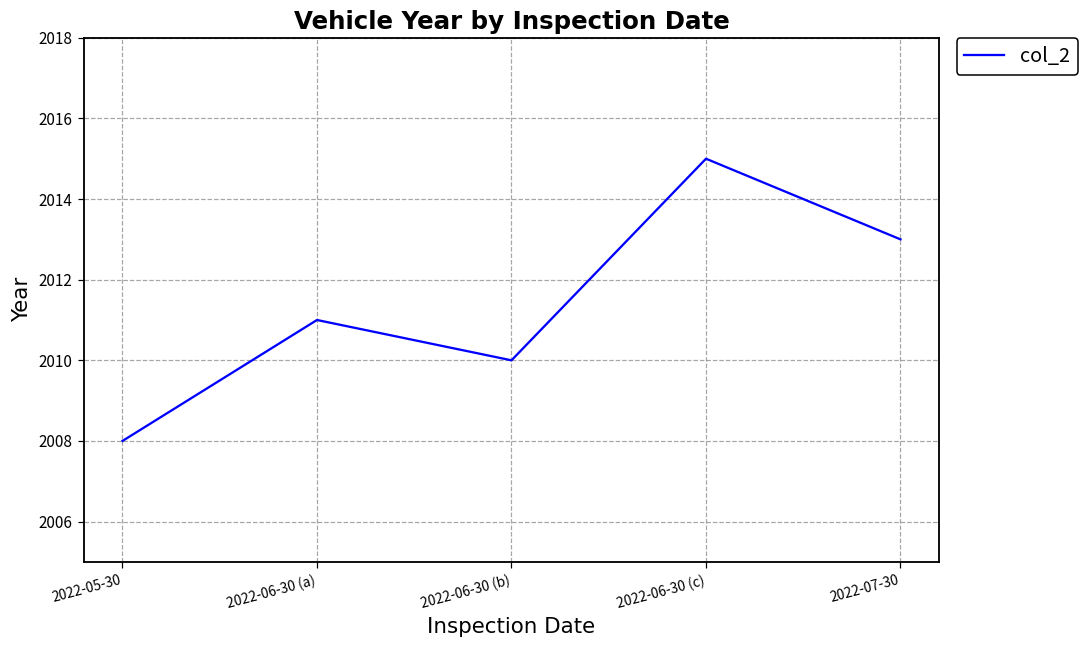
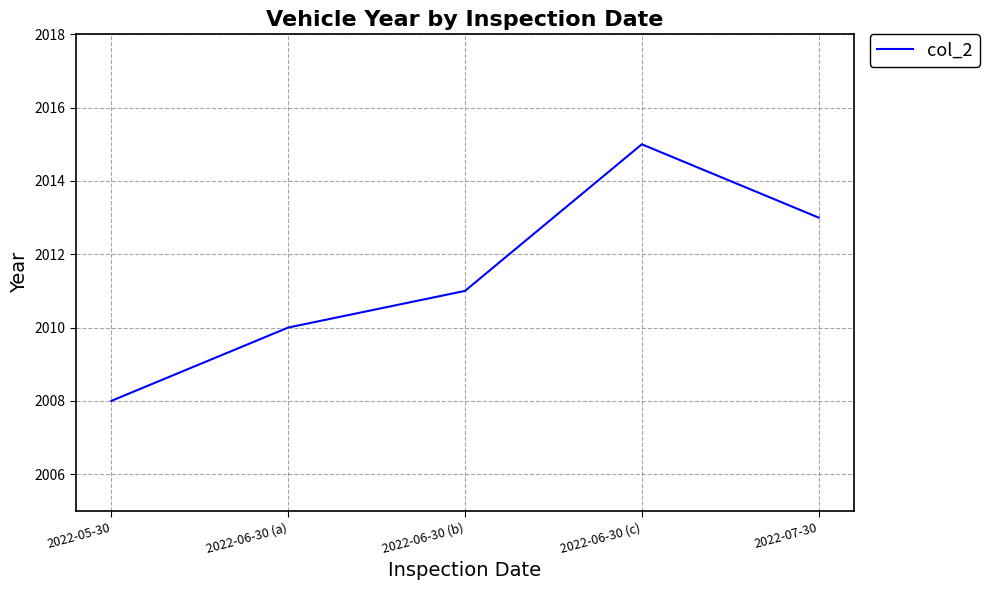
2022-06-30 (a): 2011 -> 2010
2022-06-30 (b): 2010 -> 2011
